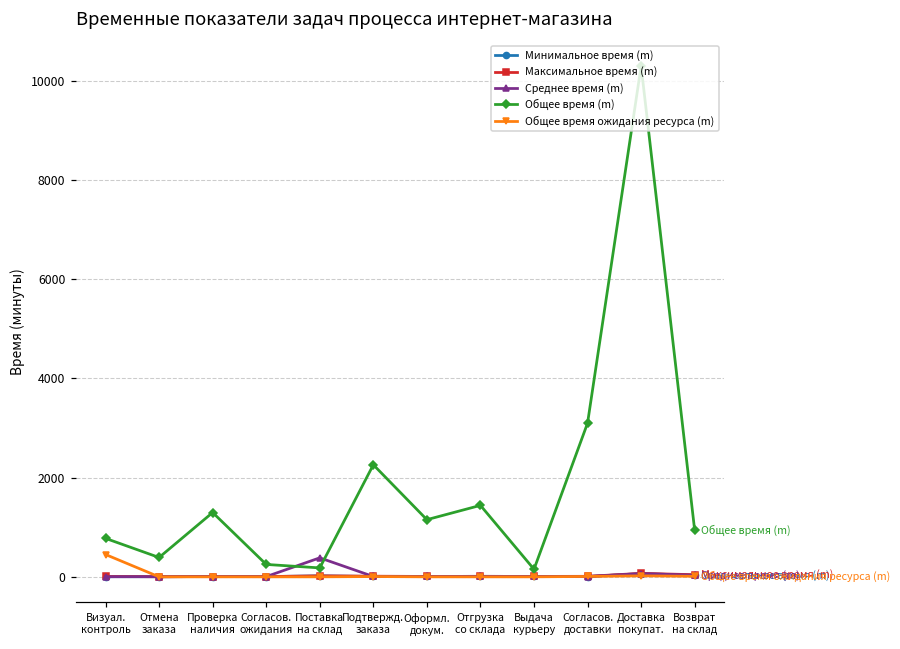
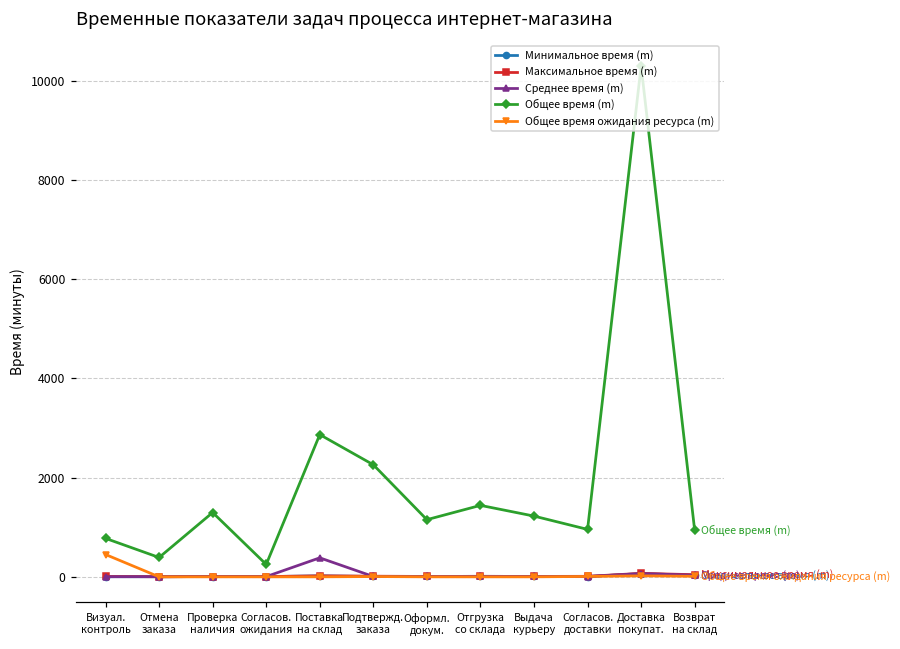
Общее время (m), Поставка на склад: 200 -> 2900
Общее время (m), Выдача курьеру: 200 -> 1200
Общее время (m), Согласов. доставки: 3100 -> 1000
